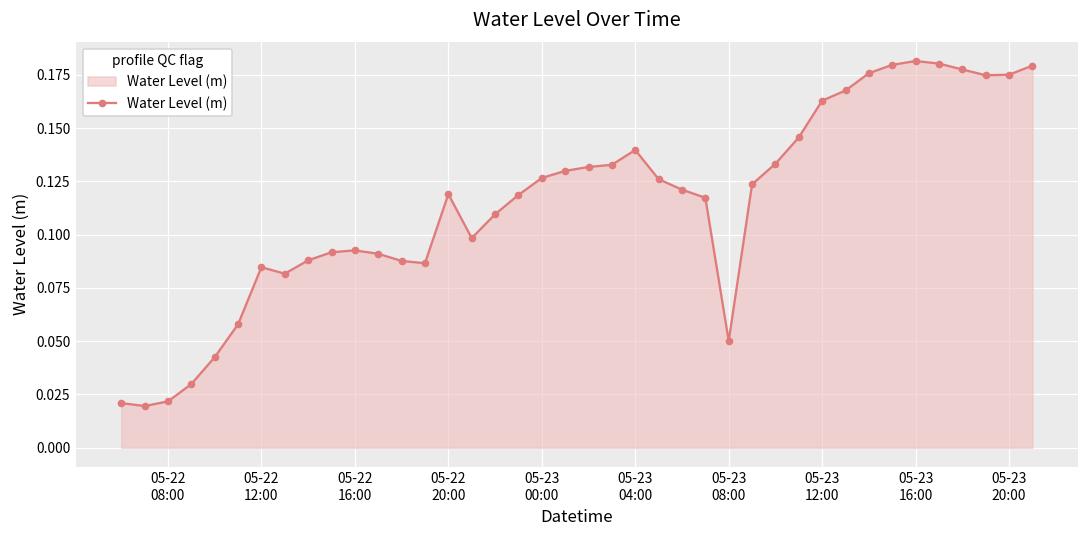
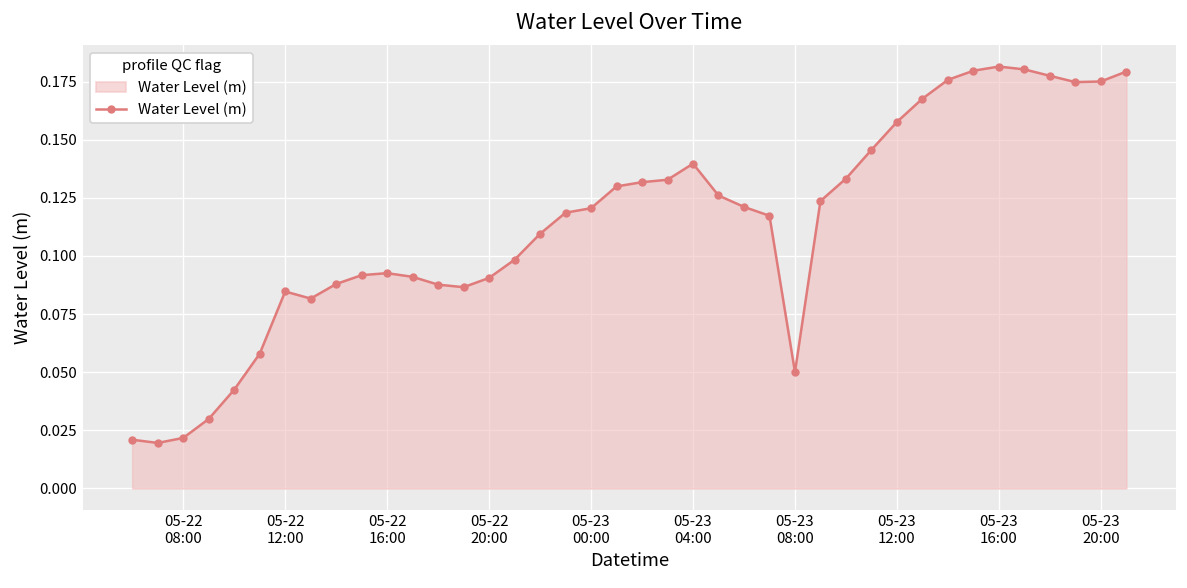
05-22 20:00: 0.119 -> 0.091
05-23 00:00: 0.127 -> 0.121
05-23 12:00: 0.163 -> 0.158
